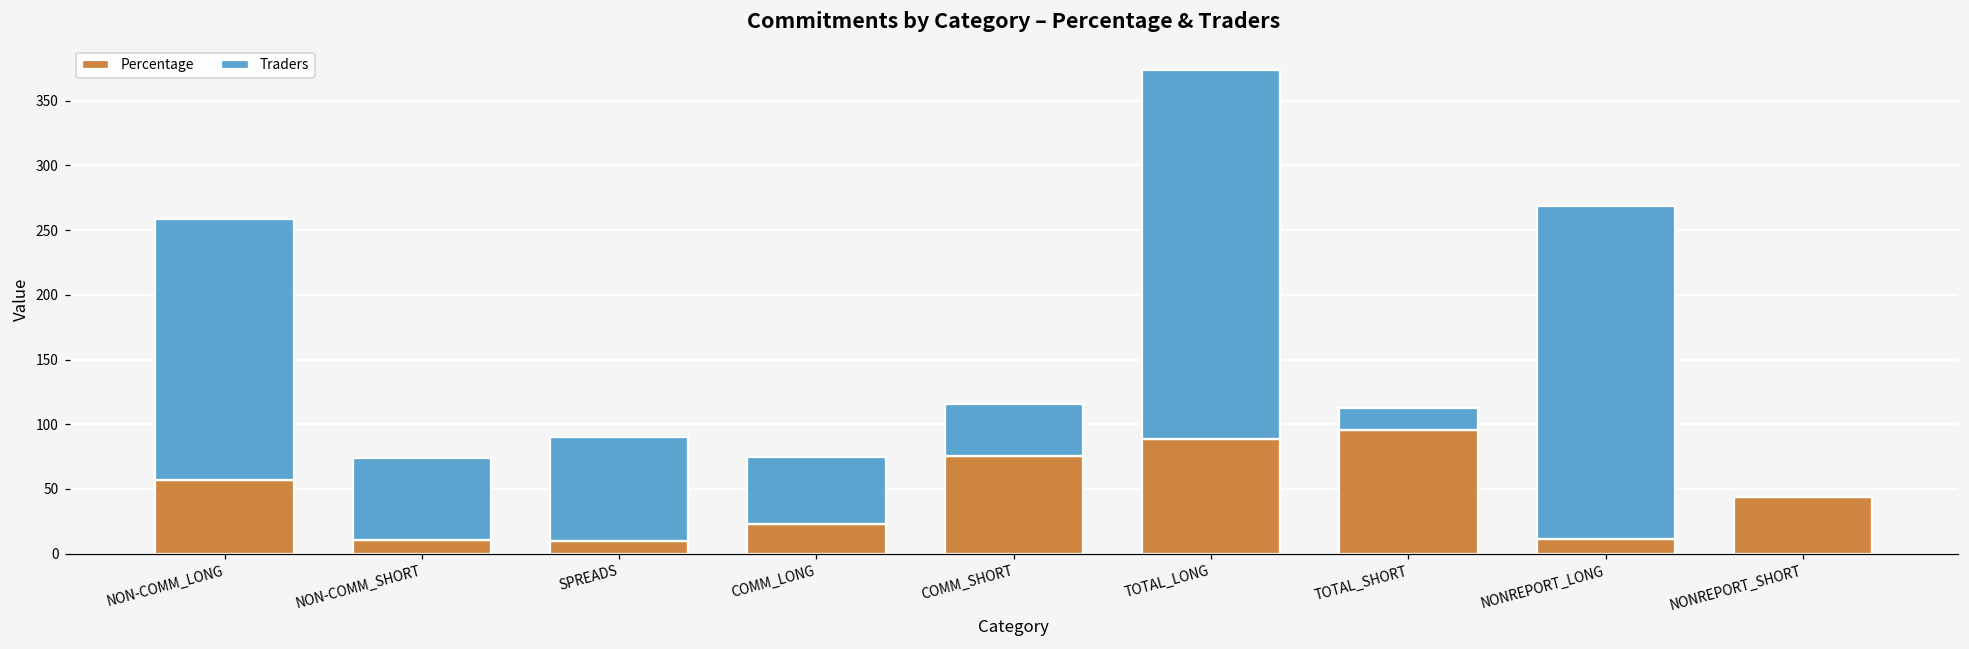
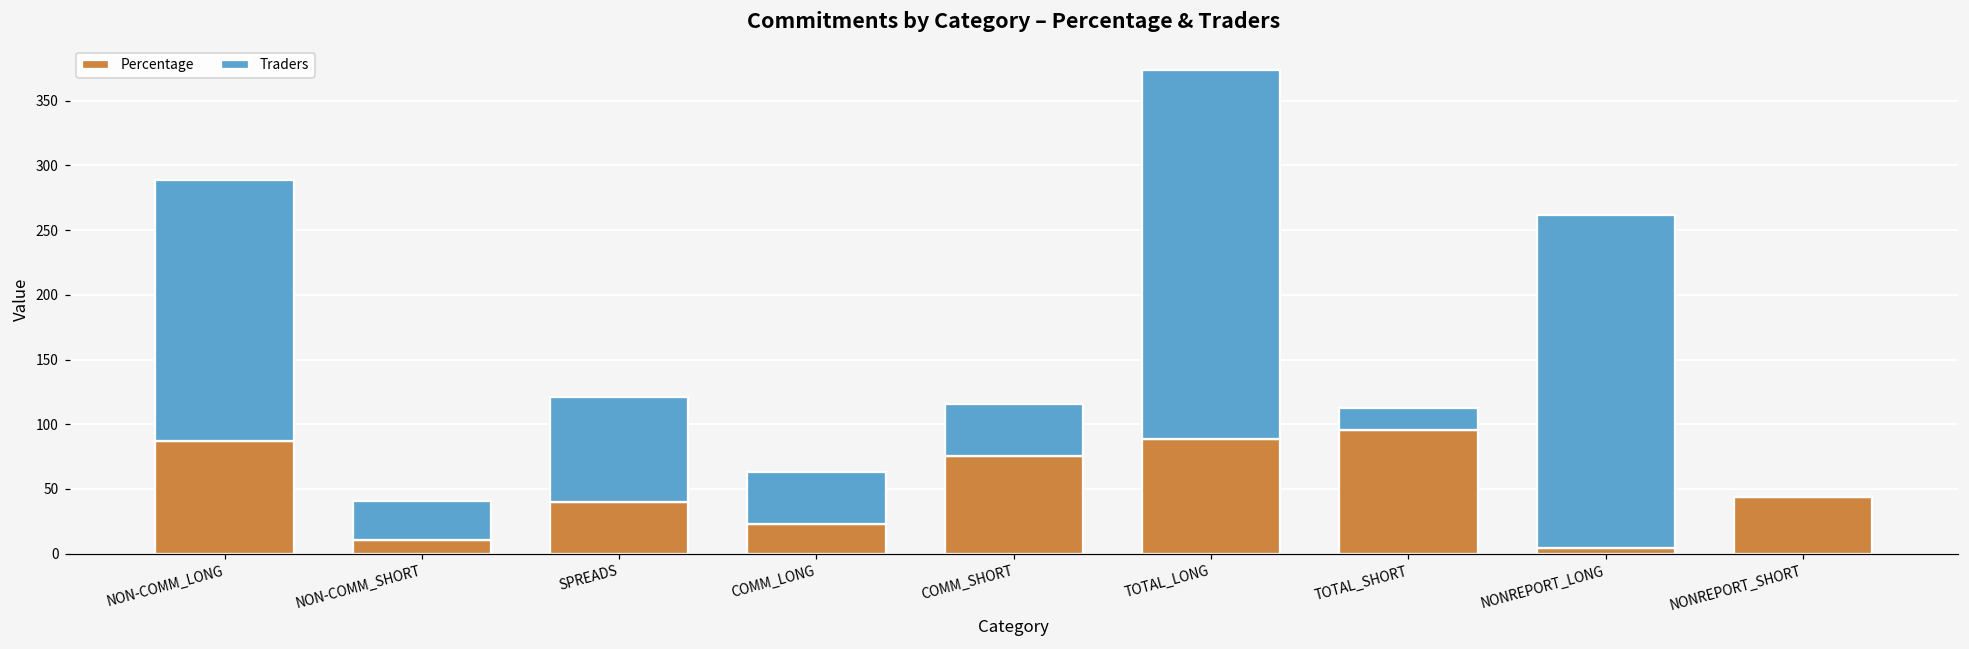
Percentage, NON-COMM_LONG: 57 -> 87
Traders, NON-COMM_SHORT: 63 -> 30
Percentage, SPREADS: 9 -> 40
Traders, COMM_LONG: 52 -> 40
Percentage, NONREPORT_LONG: 11 -> 4
